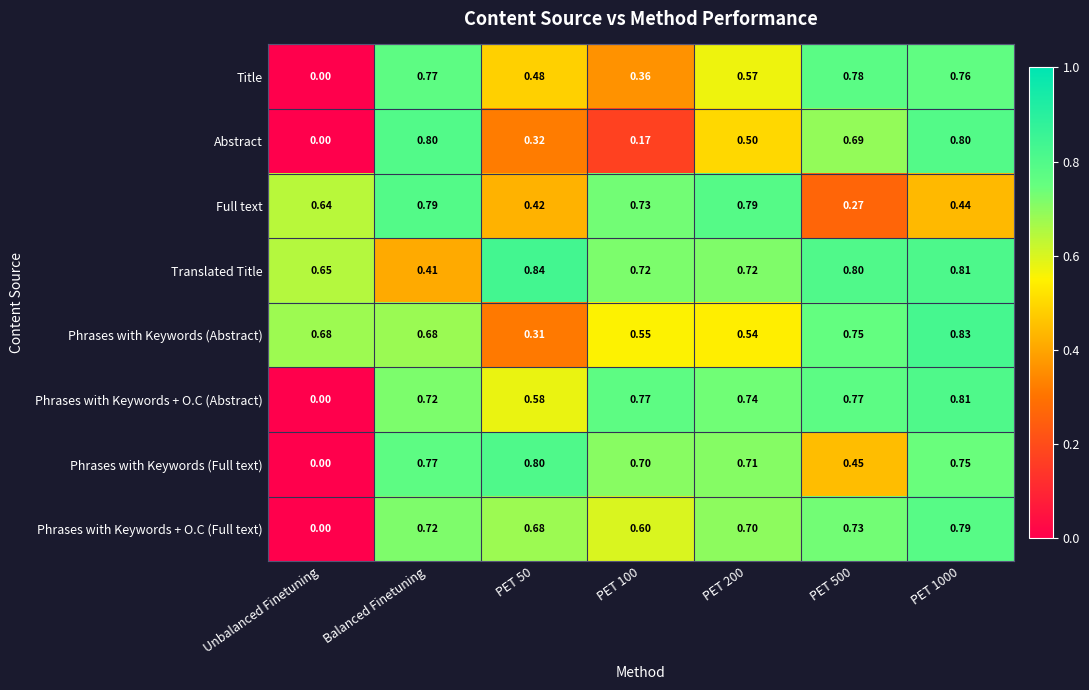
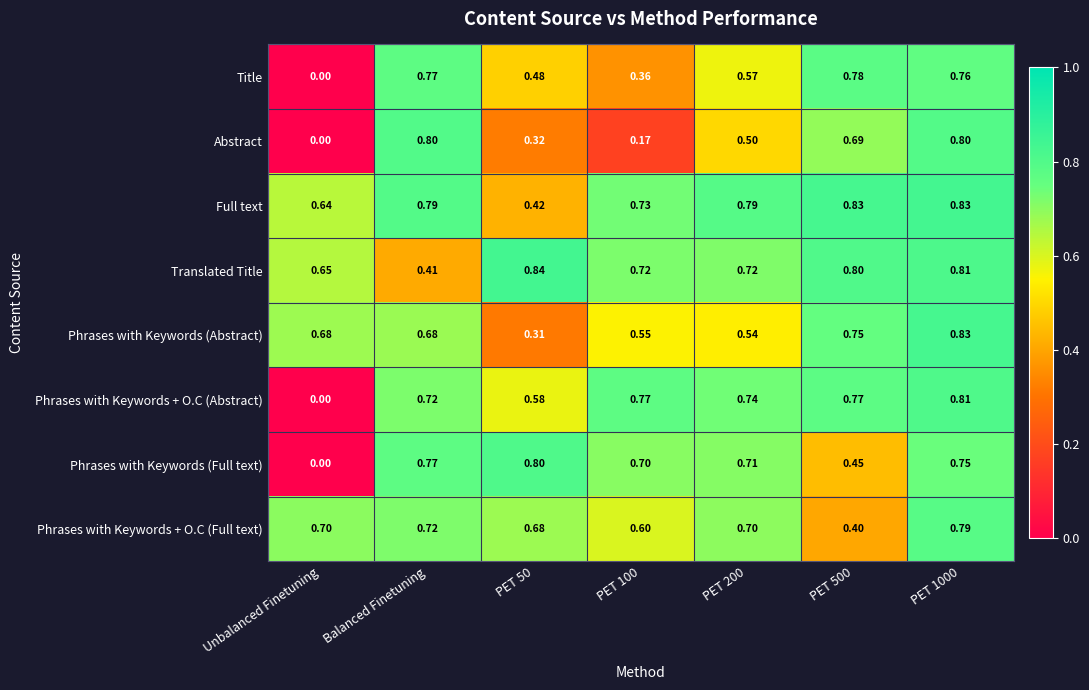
Full text, PET 500: 0.27 -> 0.83
Full text, PET 1000: 0.44 -> 0.83
Phrases with Keywords + O.C (Full text), Unbalanced Finetuning: 0.00 -> 0.70
Phrases with Keywords + O.C (Full text), PET 500: 0.73 -> 0.40
